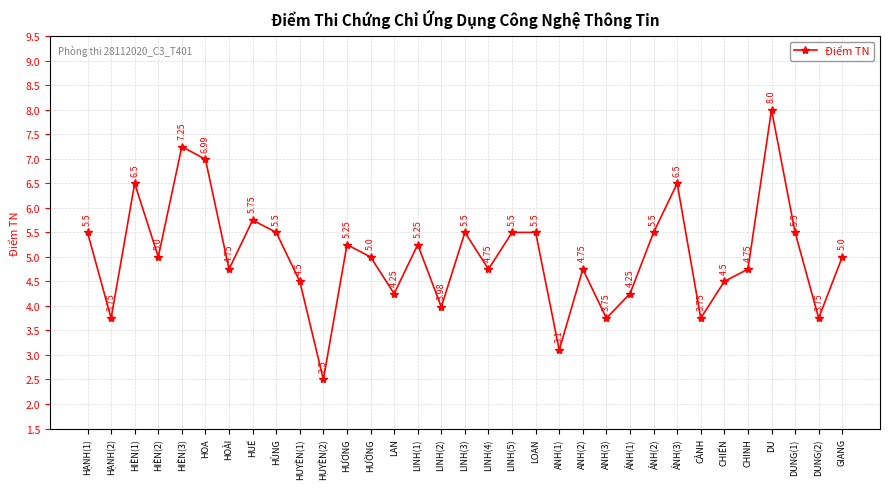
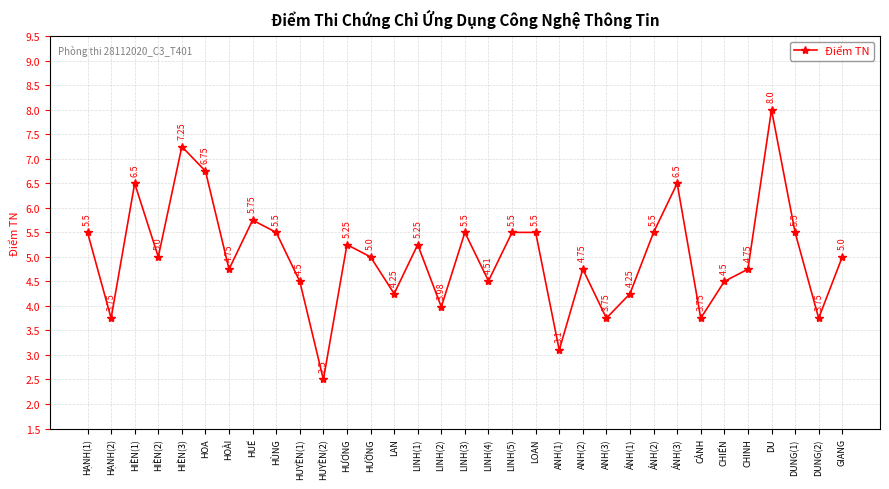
HOA: 6.99 -> 6.75
LINH(4): 4.75 -> 4.51
